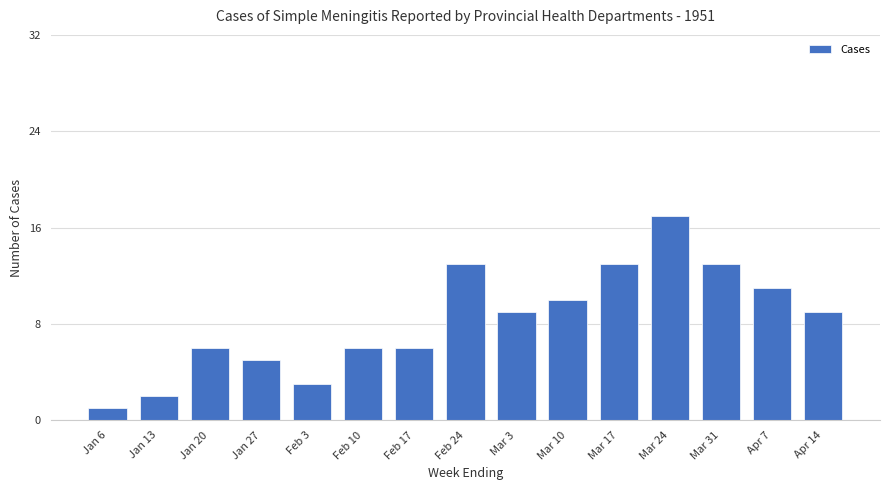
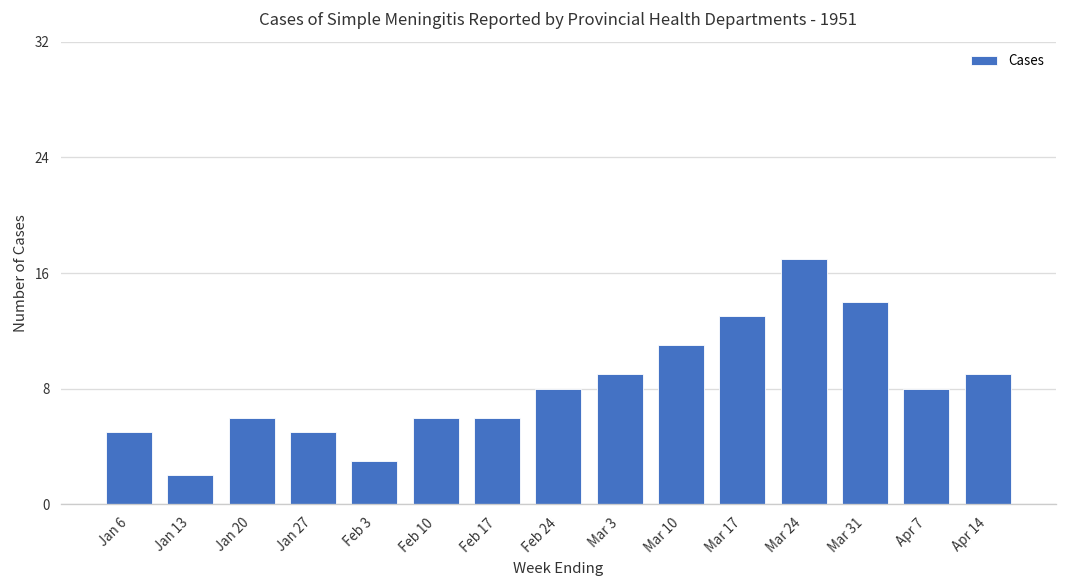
Jan 6: 1 -> 5
Feb 24: 13 -> 8
Mar 10: 10 -> 11
Mar 31: 13 -> 14
Apr 7: 11 -> 8
